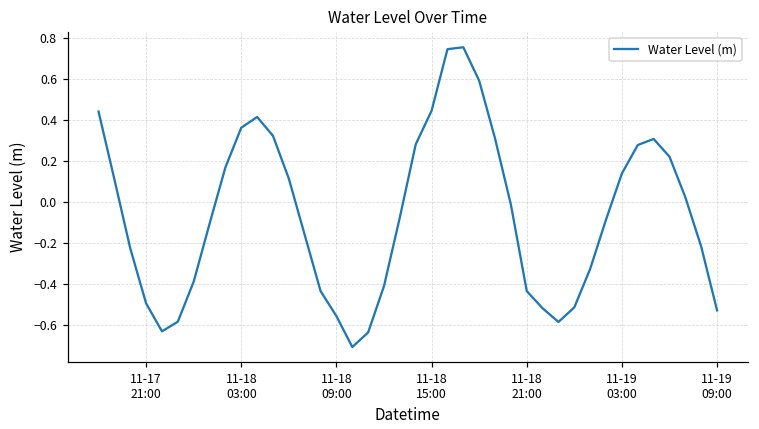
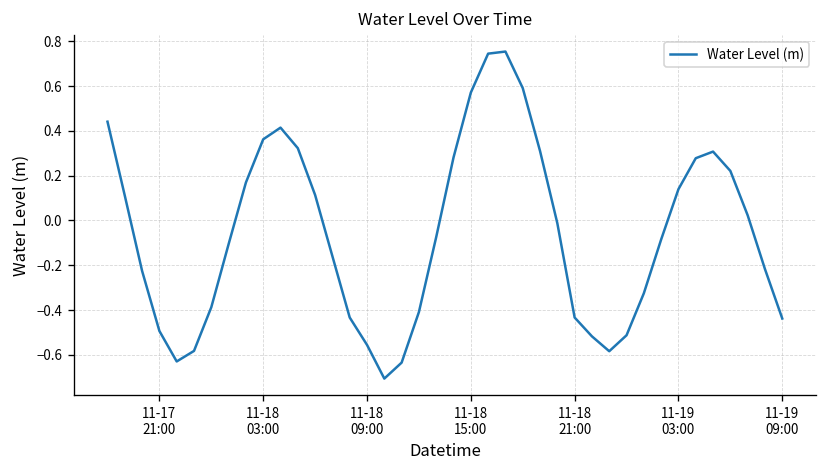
11-18 15:00: 0.45 -> 0.57
11-19 09:00: -0.53 -> -0.44
